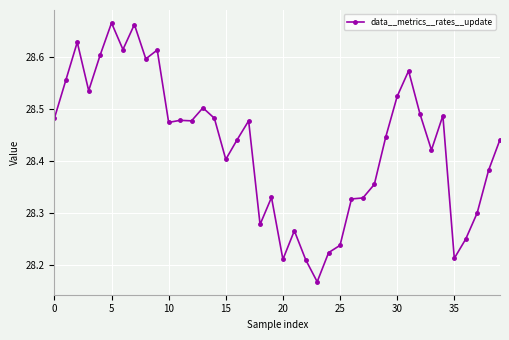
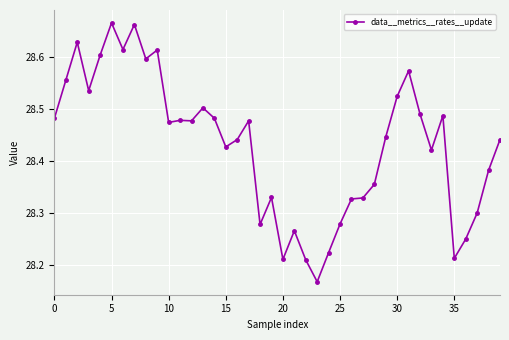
15: 28.40 -> 28.43
25: 28.24 -> 28.28
